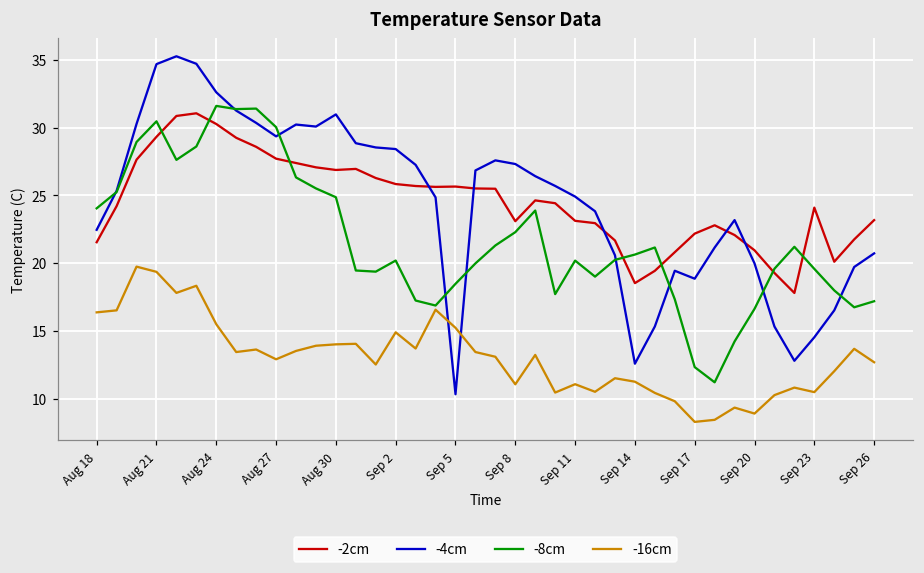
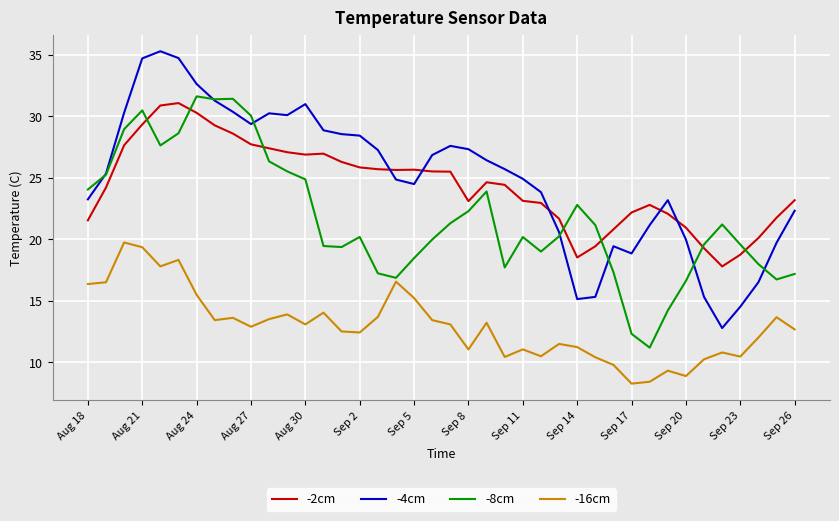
-4cm, Aug 18: 22.5 -> 23.3
-16cm, Aug 30: 14.0 -> 13.1
-16cm, Sep 2: 14.9 -> 12.4
-4cm, Sep 5: 10.3 -> 24.5
-4cm, Sep 14: 12.6 -> 15.2
-8cm, Sep 14: 20.6 -> 22.8
-2cm, Sep 23: 24.1 -> 18.8
-4cm, Sep 26: 20.7 -> 22.3
